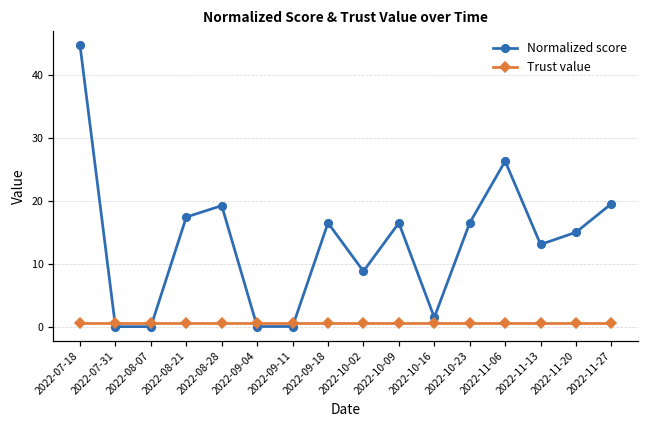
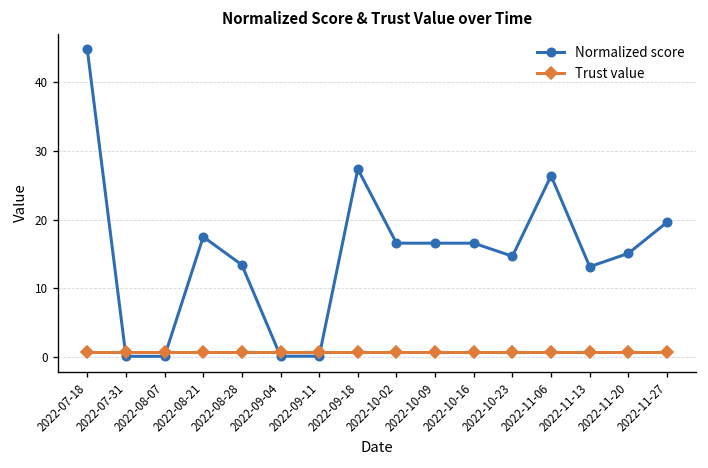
Normalized score, 2022-08-28: 19 -> 13
Normalized score, 2022-09-18: 17 -> 27
Normalized score, 2022-10-02: 9 -> 17
Normalized score, 2022-10-16: 2 -> 17
Normalized score, 2022-10-23: 17 -> 15
